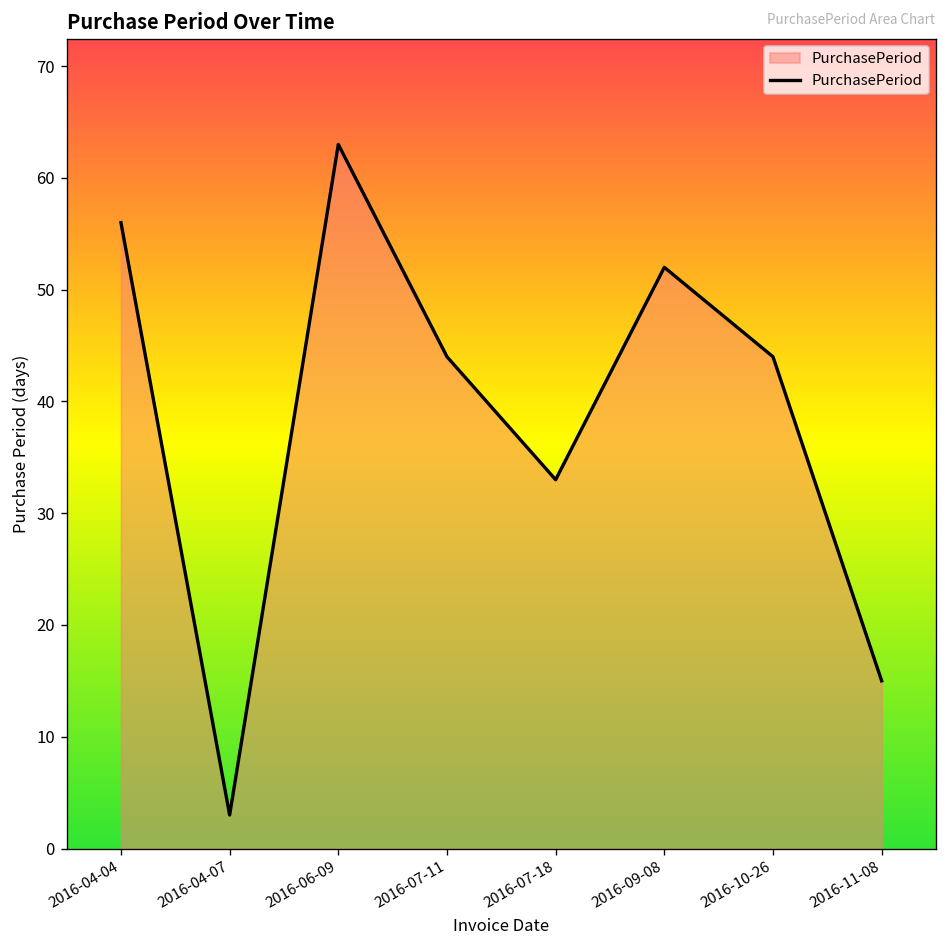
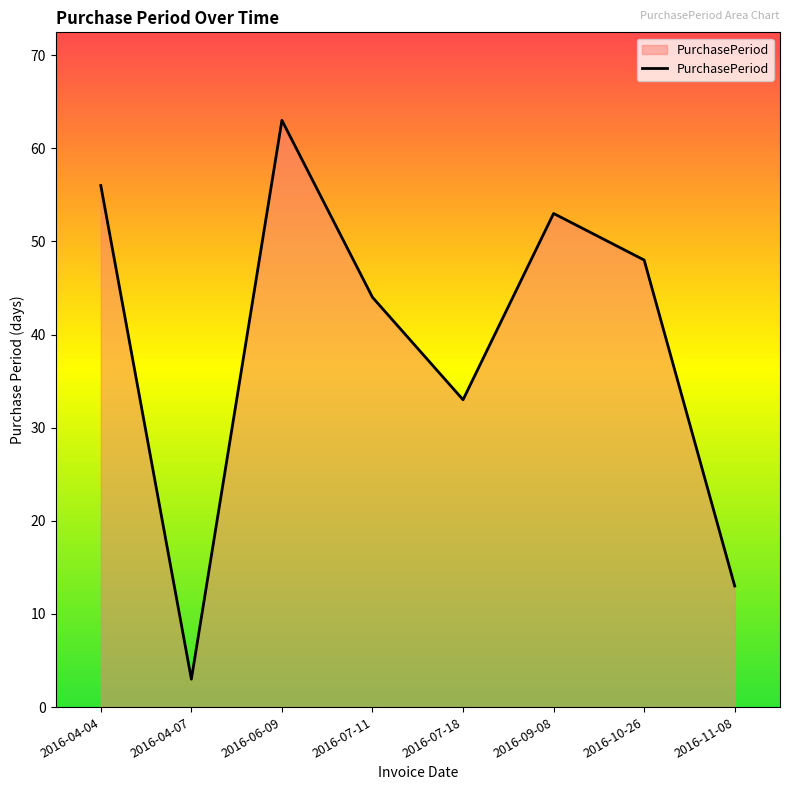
2016-09-08: 52 -> 53
2016-10-26: 44 -> 48
2016-11-08: 15 -> 13
